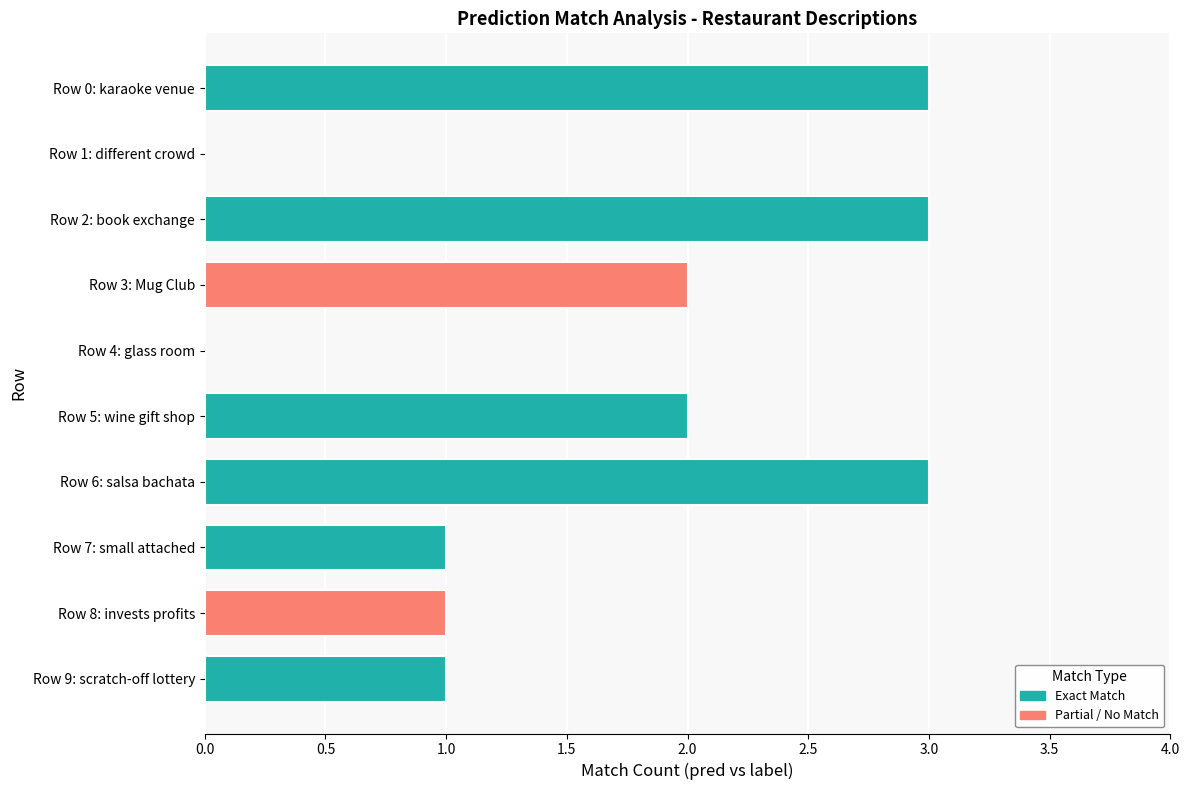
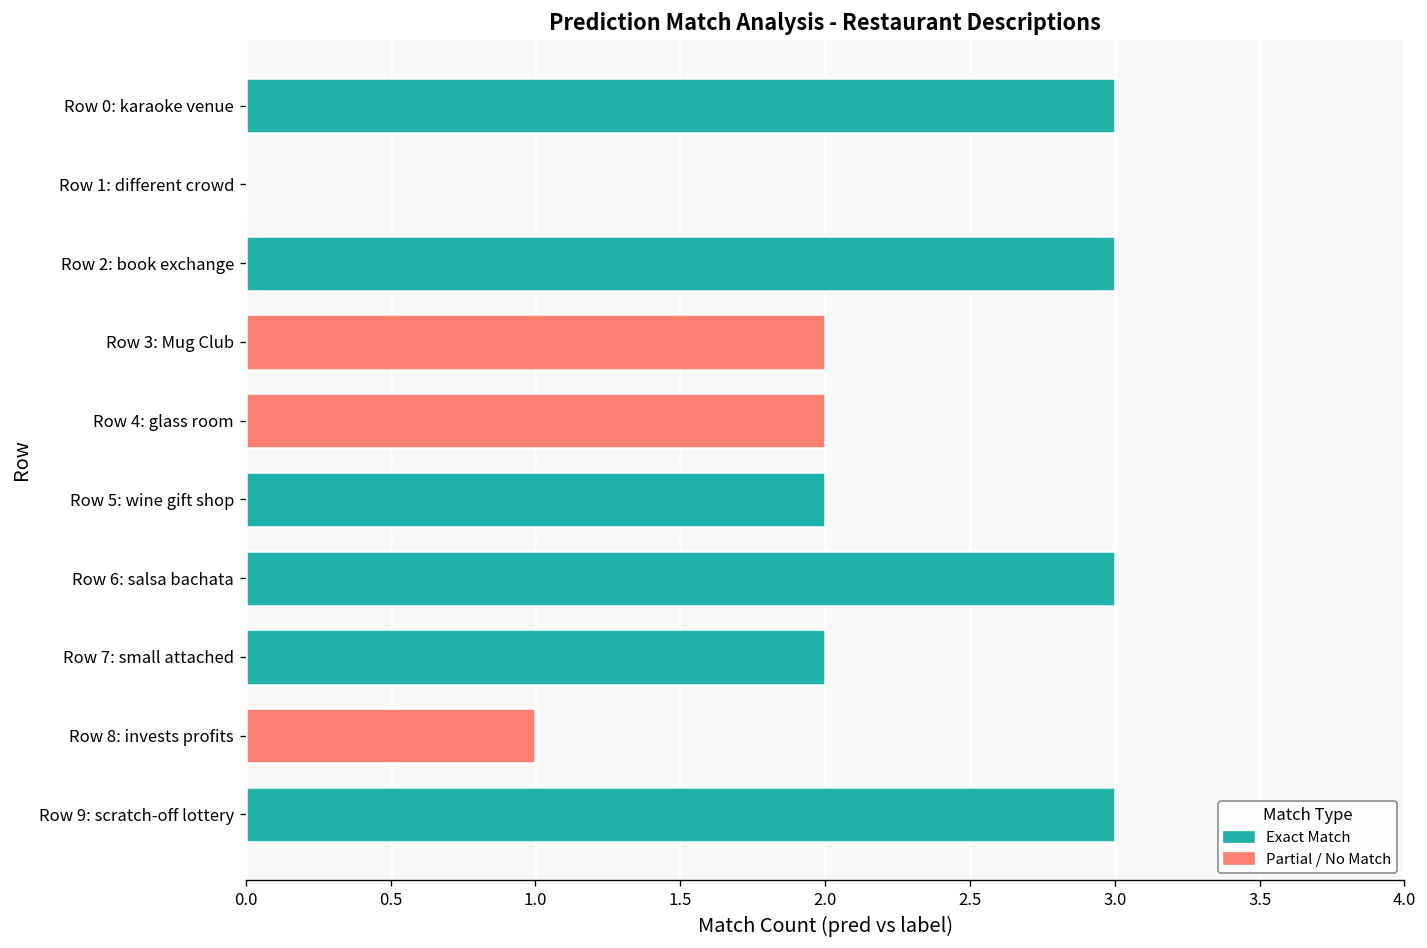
Row 4: glass room: 0 -> 2
Row 7: small attached: 1 -> 2
Row 9: scratch-off lottery: 1 -> 3
